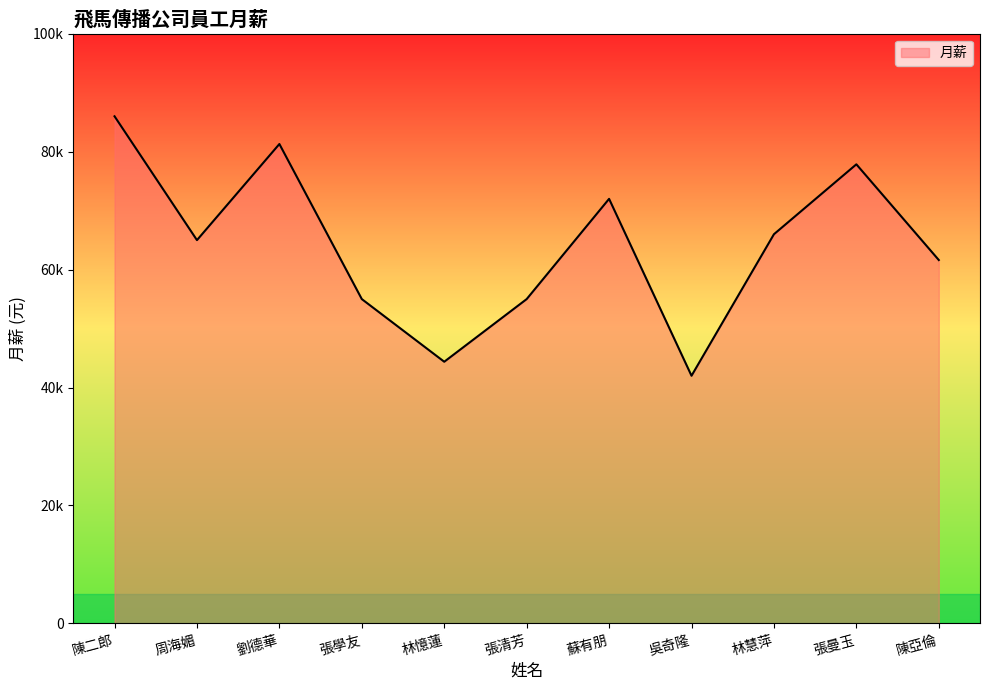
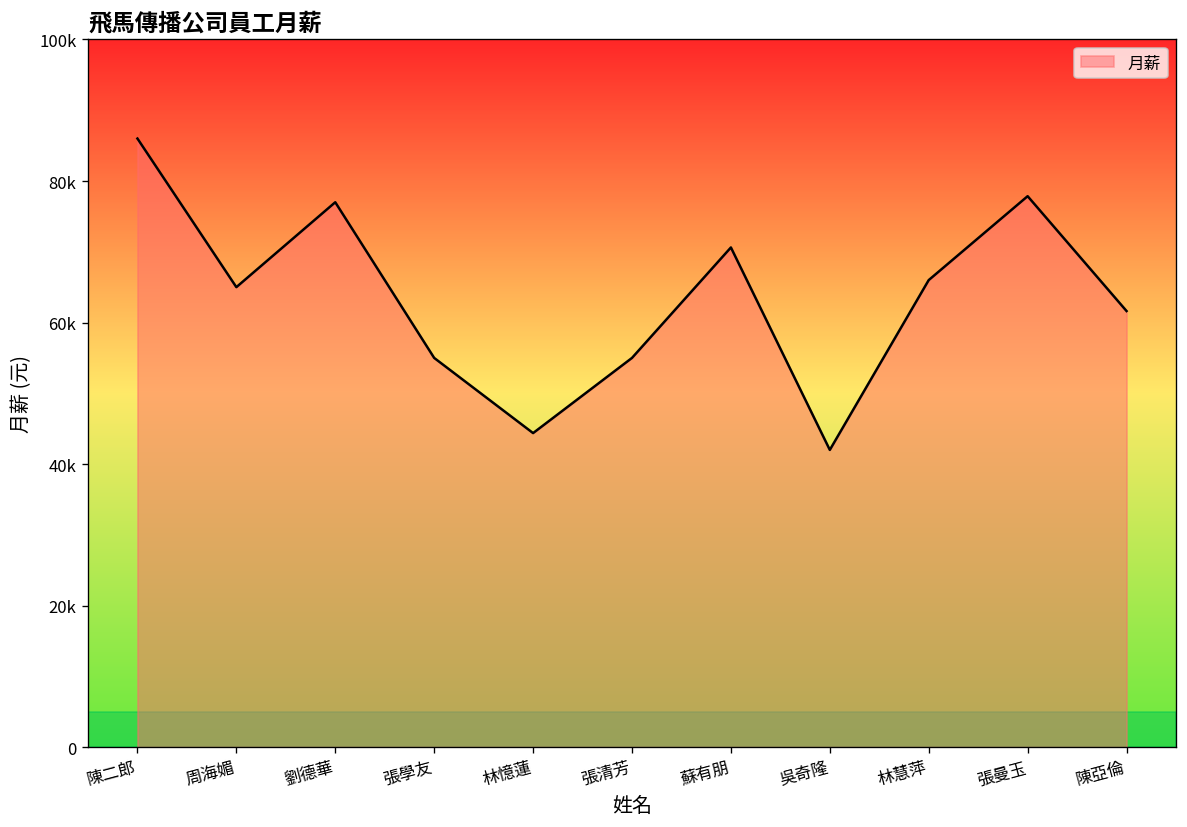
劉德華: 81000 -> 77000
蘇有朋: 72000 -> 71000
